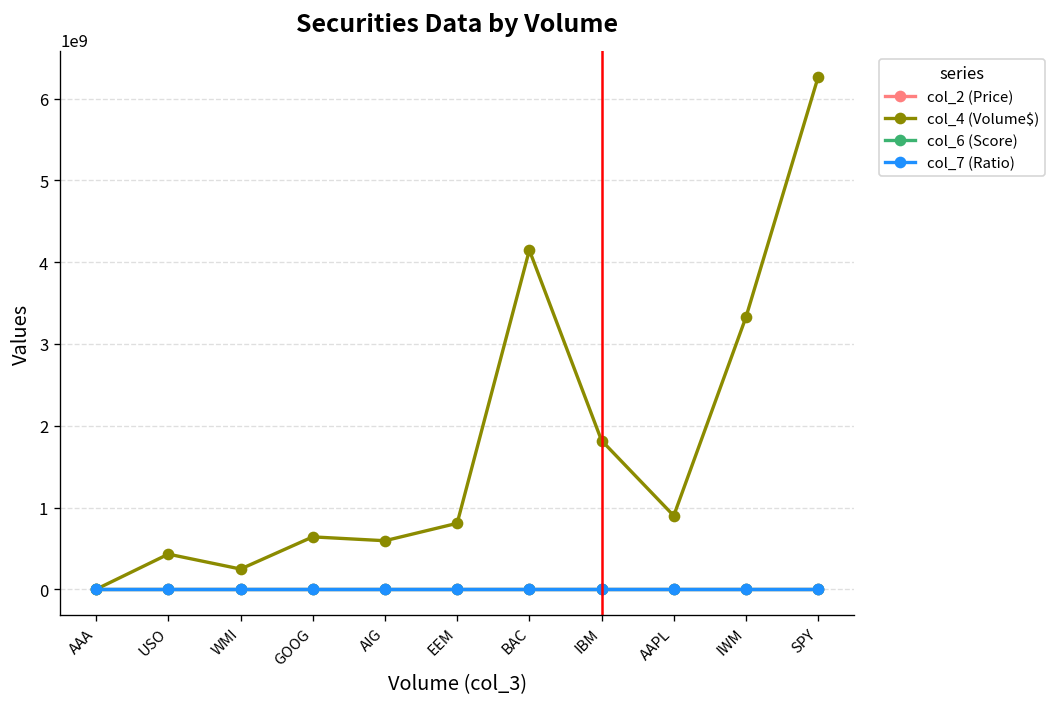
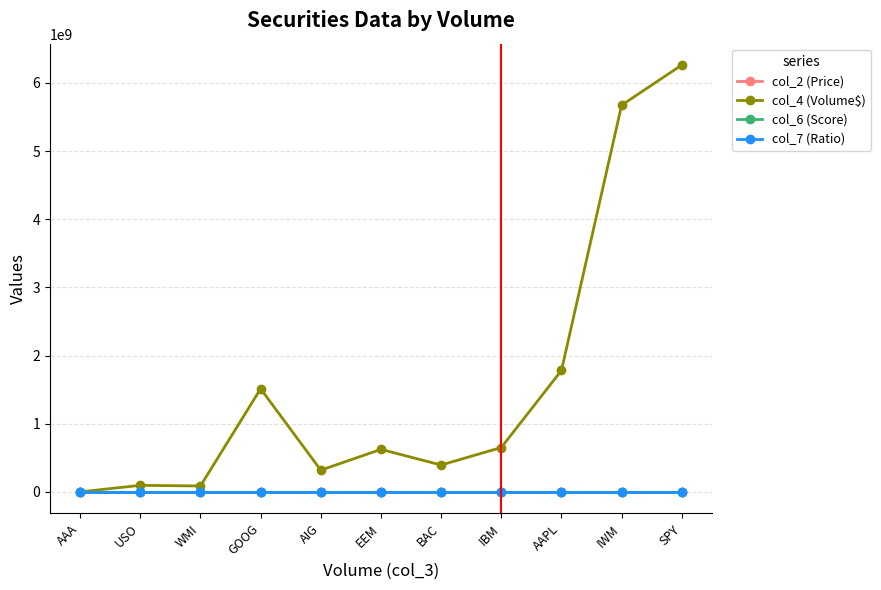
col_4 (Volume$), USO: 400000000 -> 100000000
col_4 (Volume$), WMI: 200000000 -> 100000000
col_4 (Volume$), GOOG: 600000000 -> 1500000000
col_4 (Volume$), AIG: 600000000 -> 300000000
col_4 (Volume$), EEM: 800000000 -> 600000000
col_4 (Volume$), BAC: 4100000000 -> 400000000
col_4 (Volume$), IBM: 1800000000 -> 700000000
col_4 (Volume$), AAPL: 900000000 -> 1800000000
col_4 (Volume$), IWM: 3300000000 -> 5700000000
